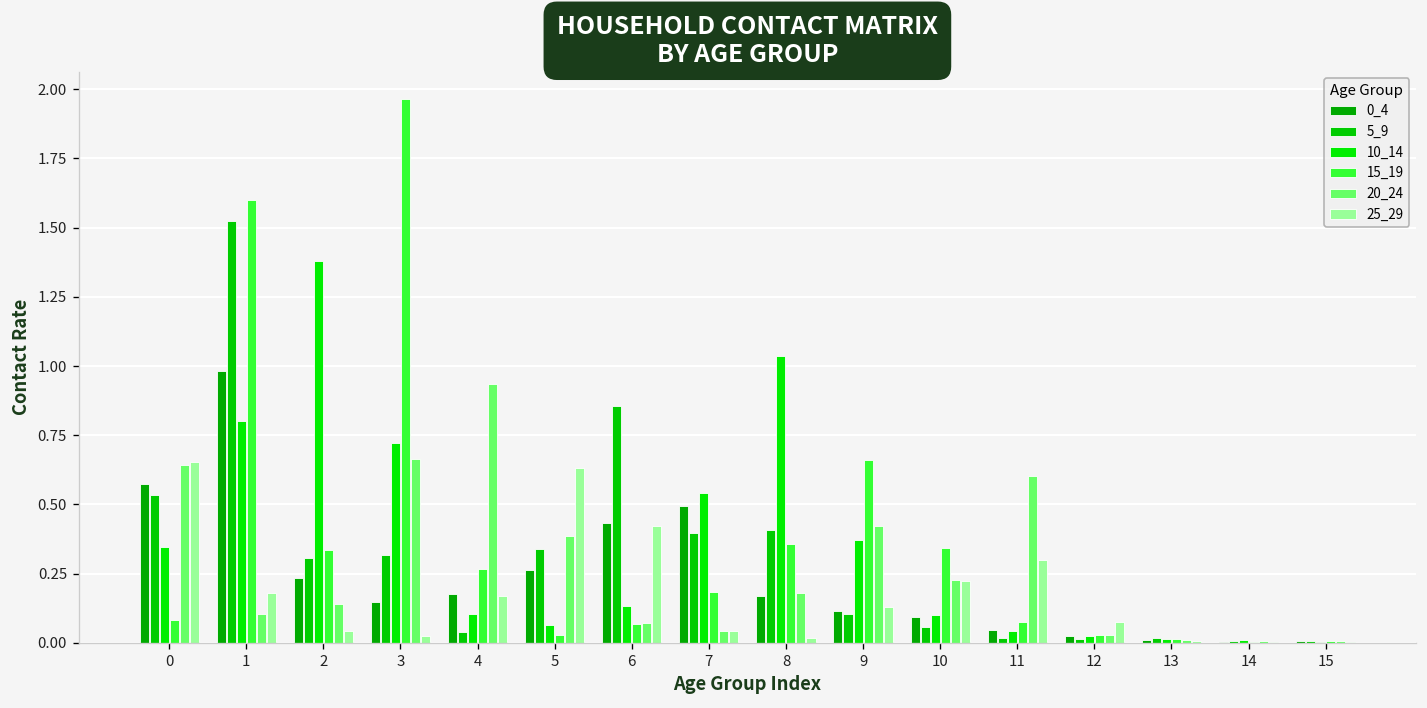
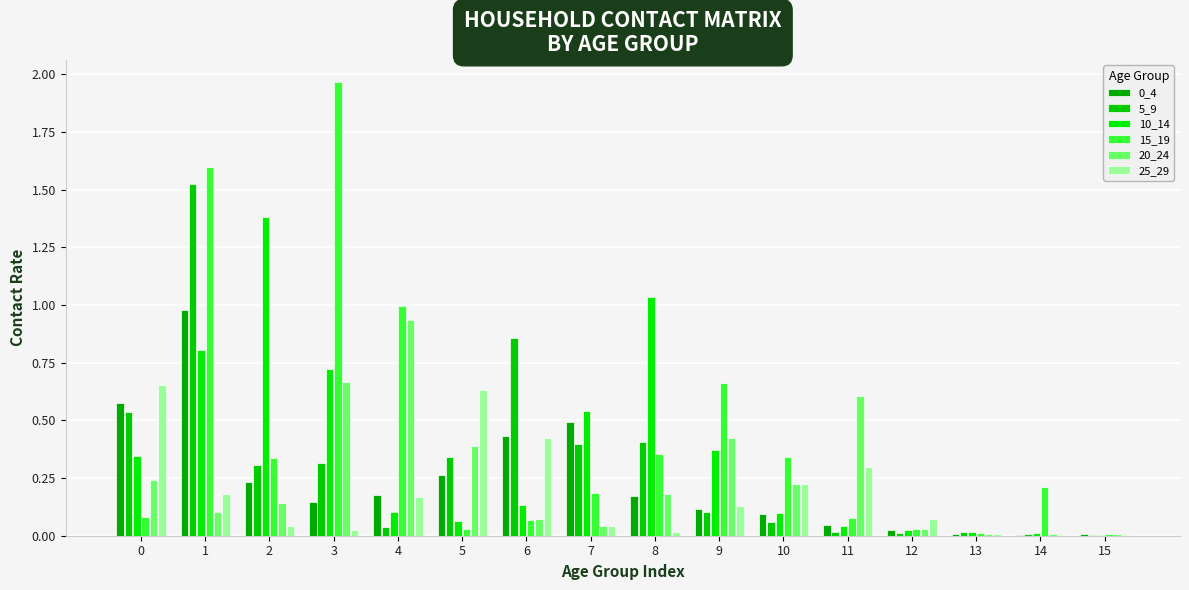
20_24, 0: 0.64 -> 0.24
15_19, 4: 0.27 -> 1.00
15_19, 14: 0.00 -> 0.21
